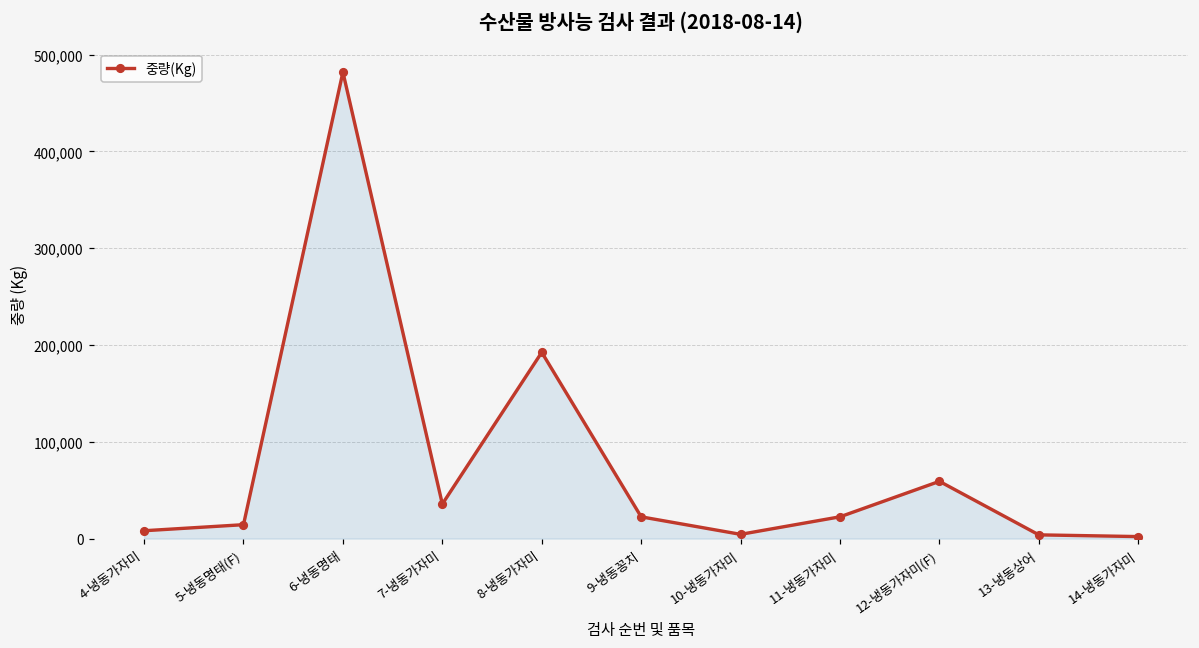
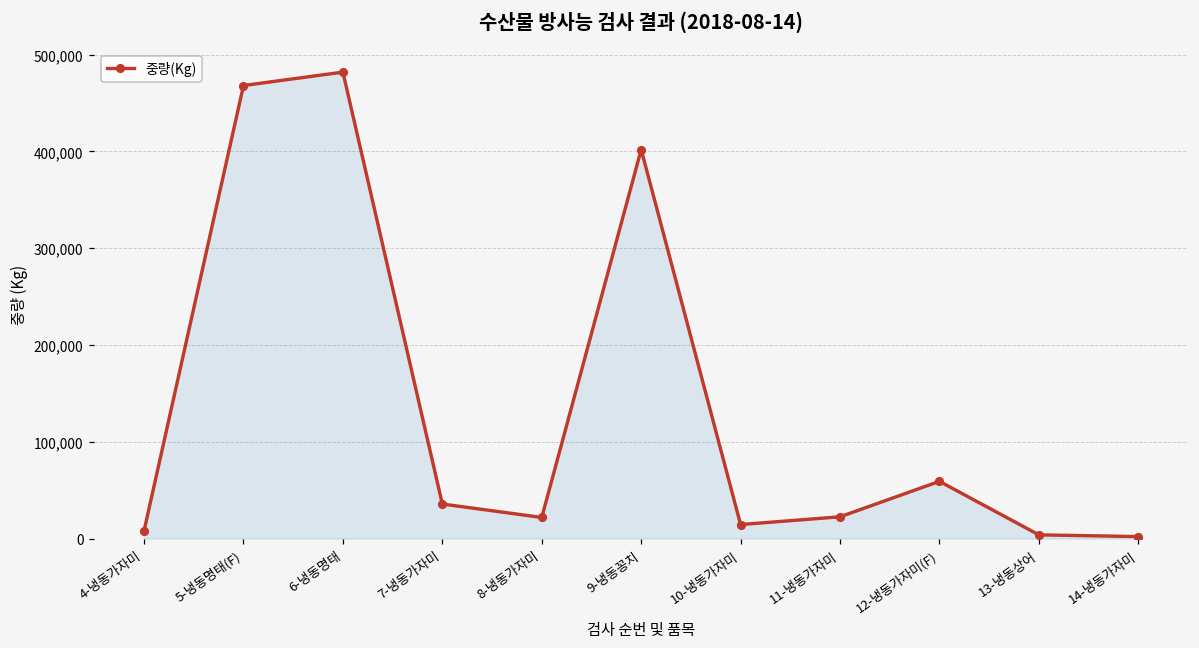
5-냉동명태(F): 10,000 -> 470,000
8-냉동가자미: 190,000 -> 20,000
9-냉동꽁치: 20,000 -> 400,000
10-냉동가자미: 0 -> 10,000
